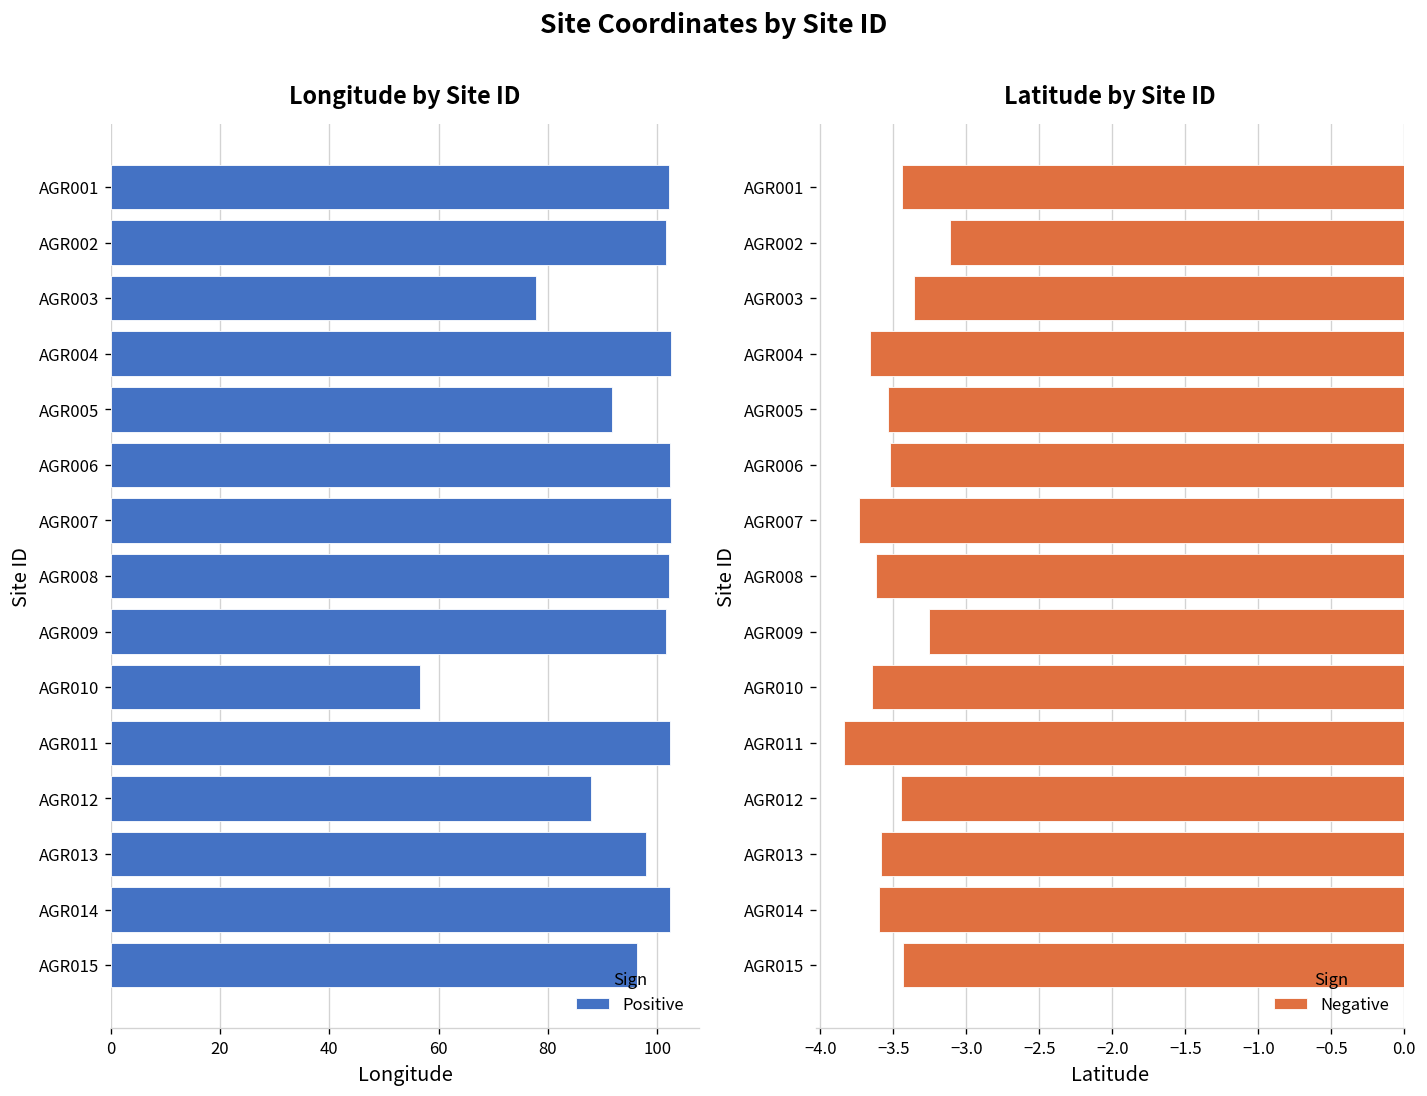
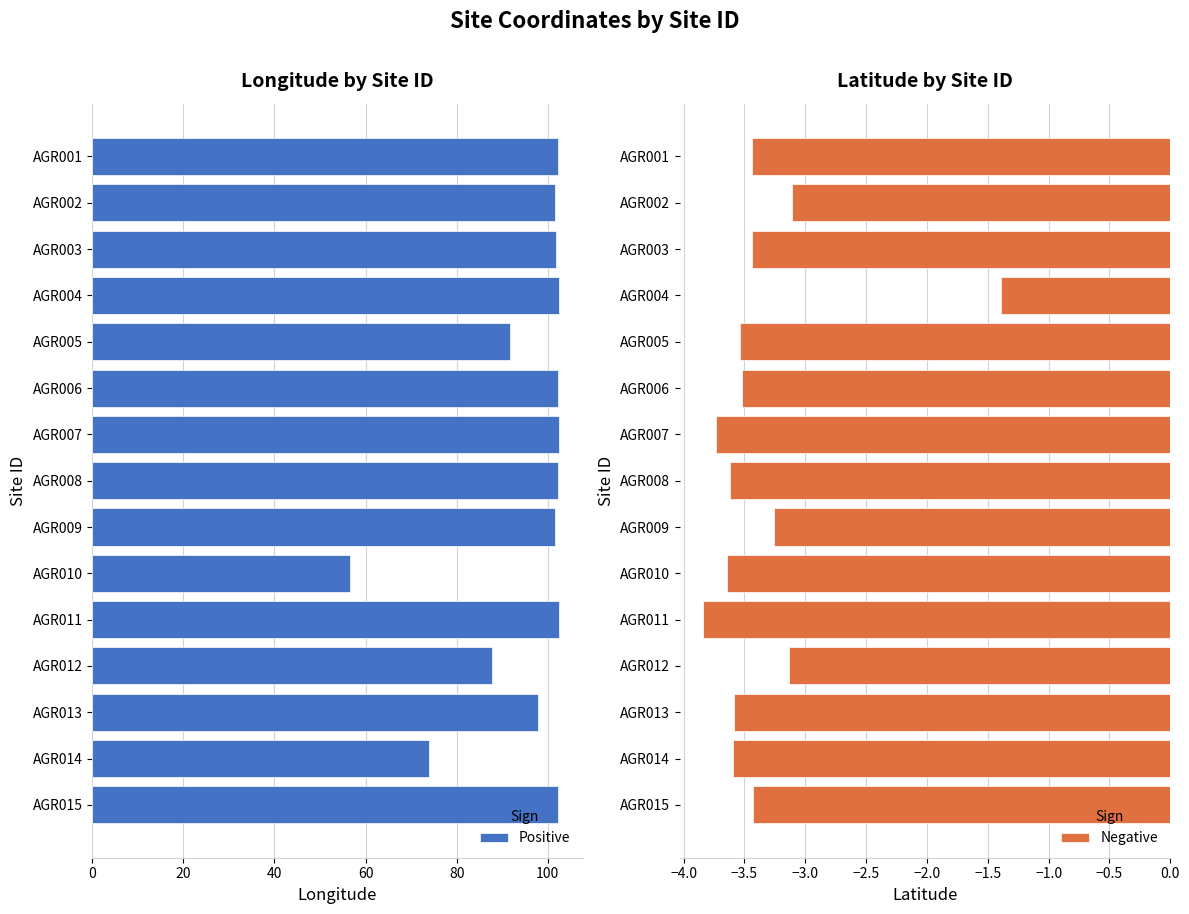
Longitude by Site ID, AGR003: 78 -> 102
Longitude by Site ID, AGR014: 102 -> 74
Longitude by Site ID, AGR015: 96 -> 102
Latitude by Site ID, AGR003: -3.36 -> -3.44
Latitude by Site ID, AGR004: -3.66 -> -1.39
Latitude by Site ID, AGR012: -3.44 -> -3.13
